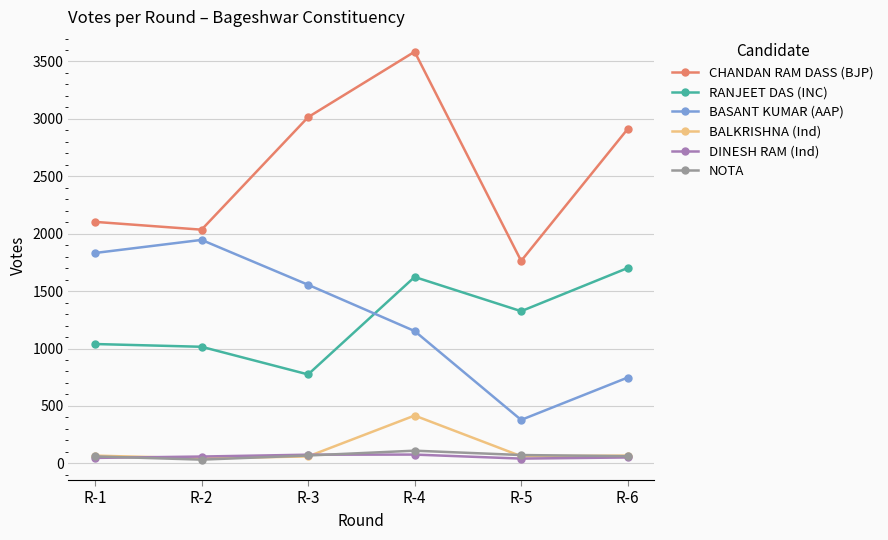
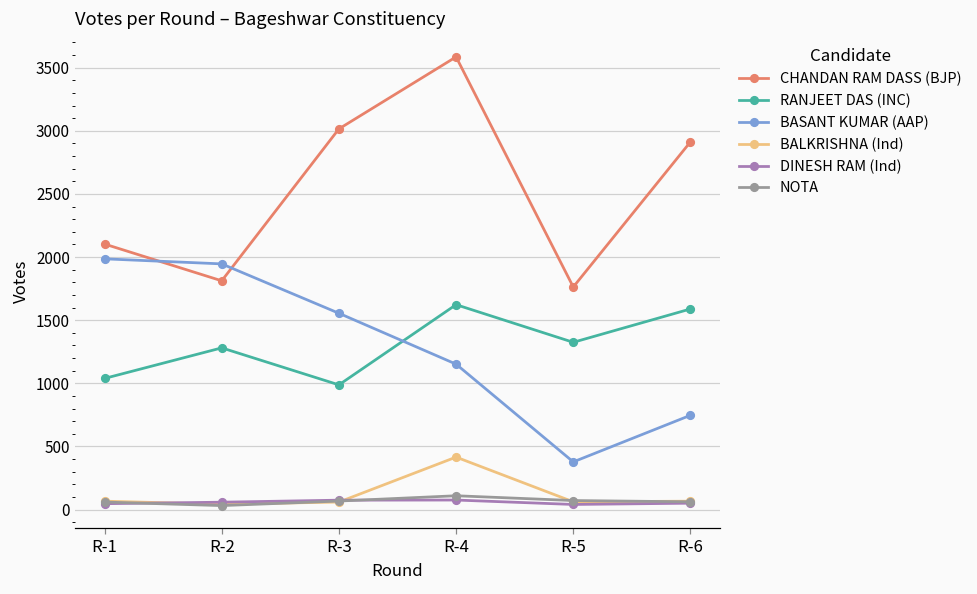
BASANT KUMAR (AAP), R-1: 1830 -> 1990
CHANDAN RAM DASS (BJP), R-2: 2040 -> 1810
RANJEET DAS (INC), R-2: 1020 -> 1280
RANJEET DAS (INC), R-3: 770 -> 990
RANJEET DAS (INC), R-6: 1700 -> 1590
